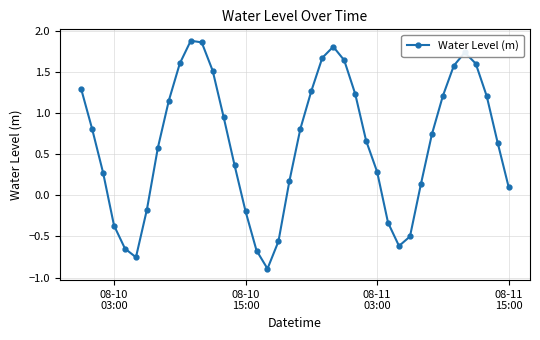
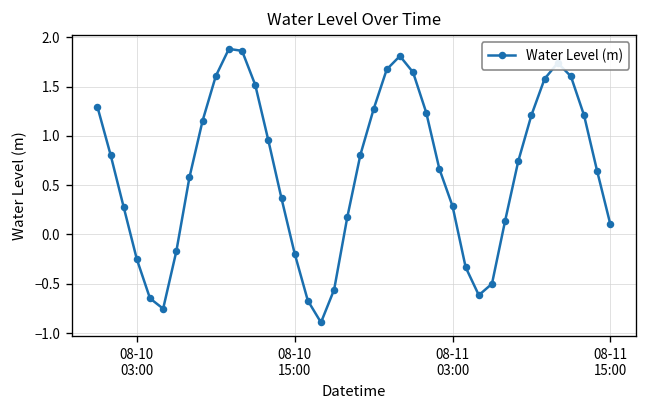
08-10 03:00: -0.4 -> -0.3
